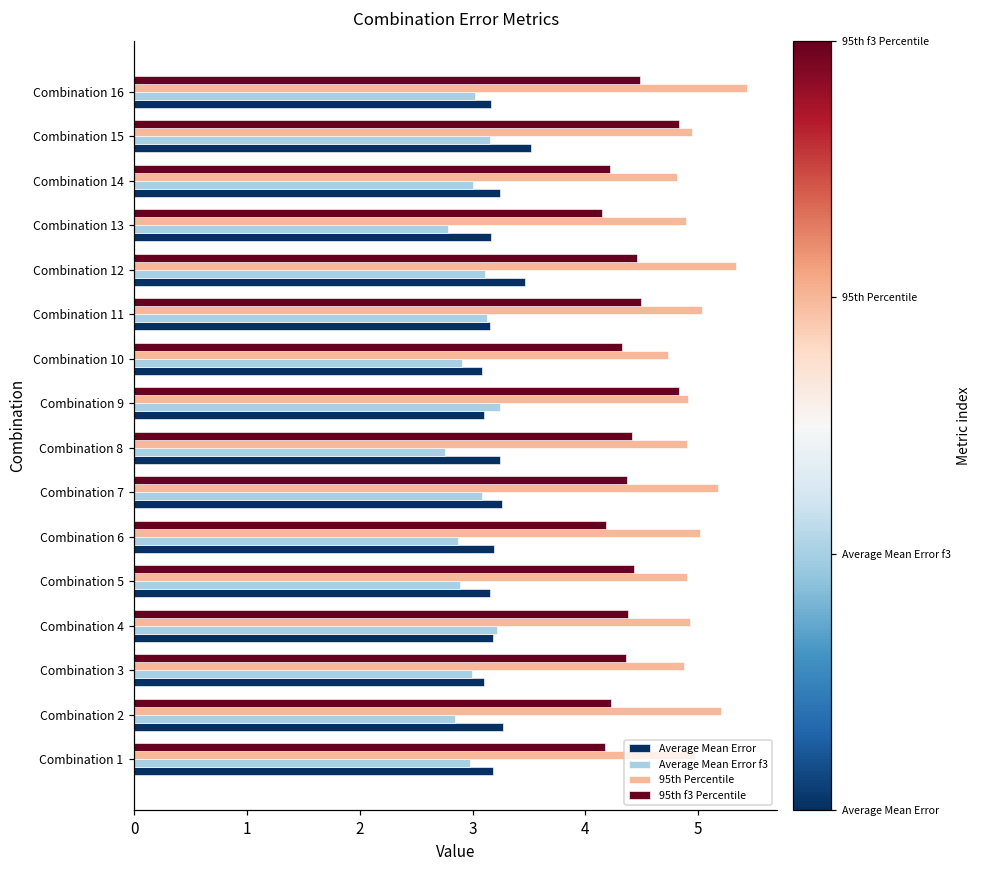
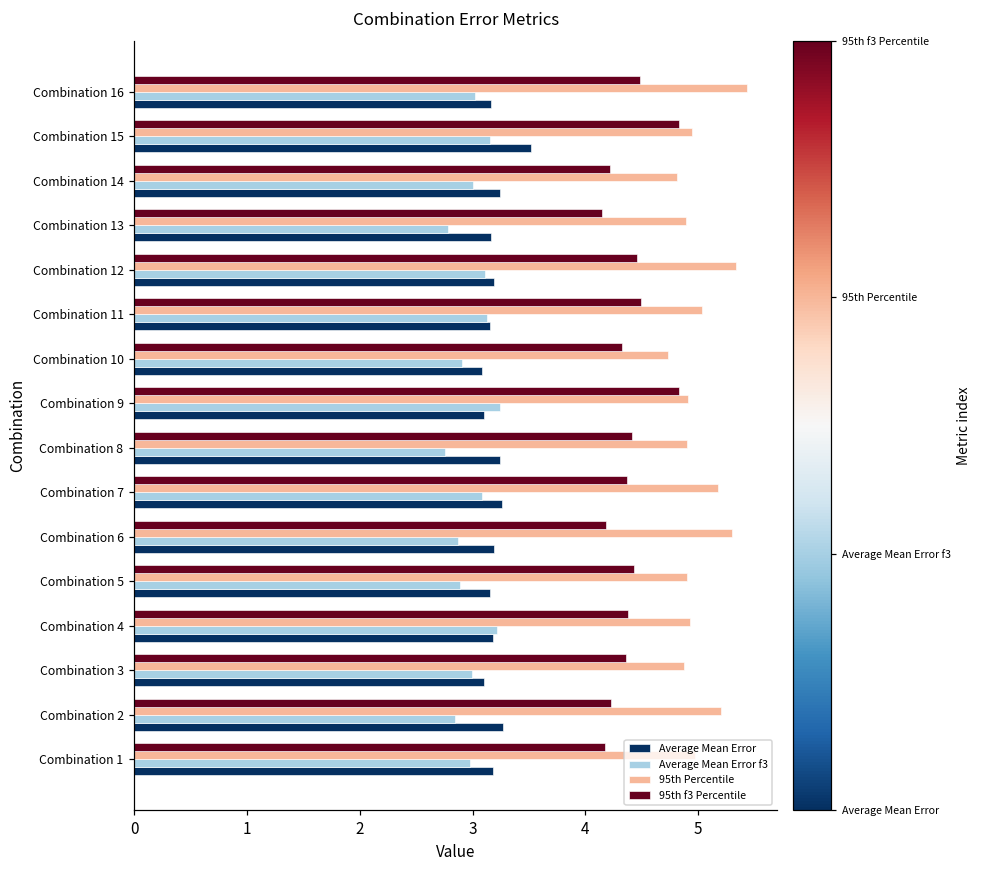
Average Mean Error, Combination 12: 3.47 -> 3.19
95th Percentile, Combination 6: 5.01 -> 5.30
